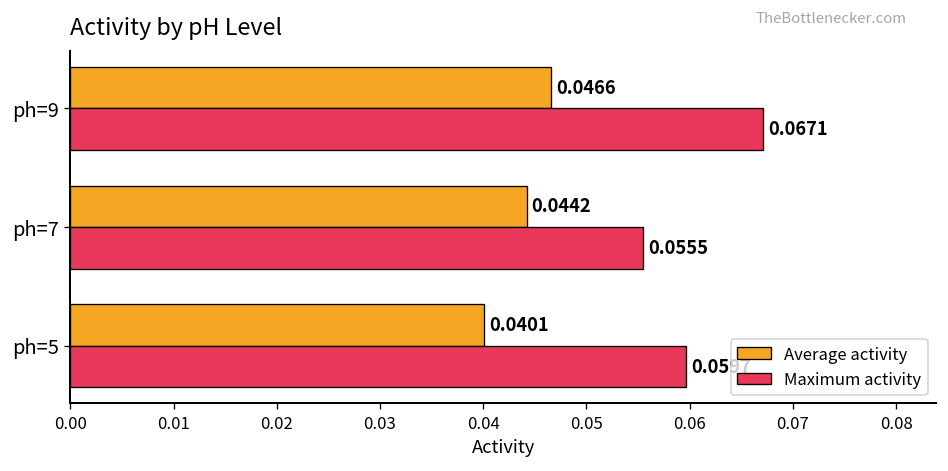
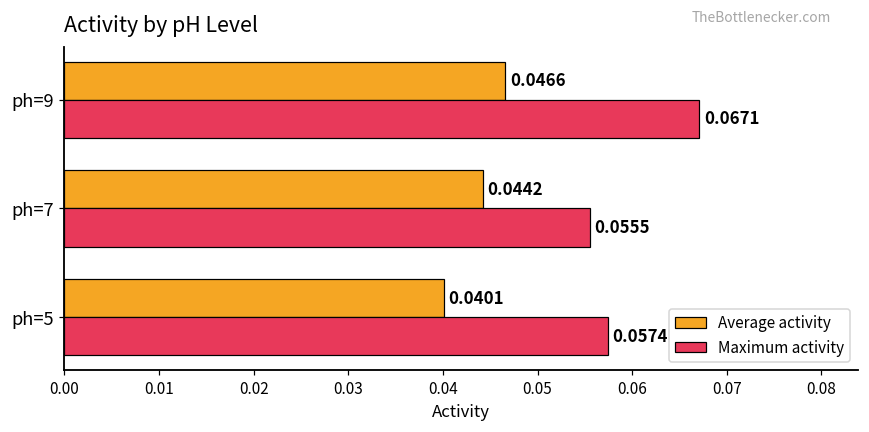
Maximum activity, ph=5: 0.060 -> 0.057
